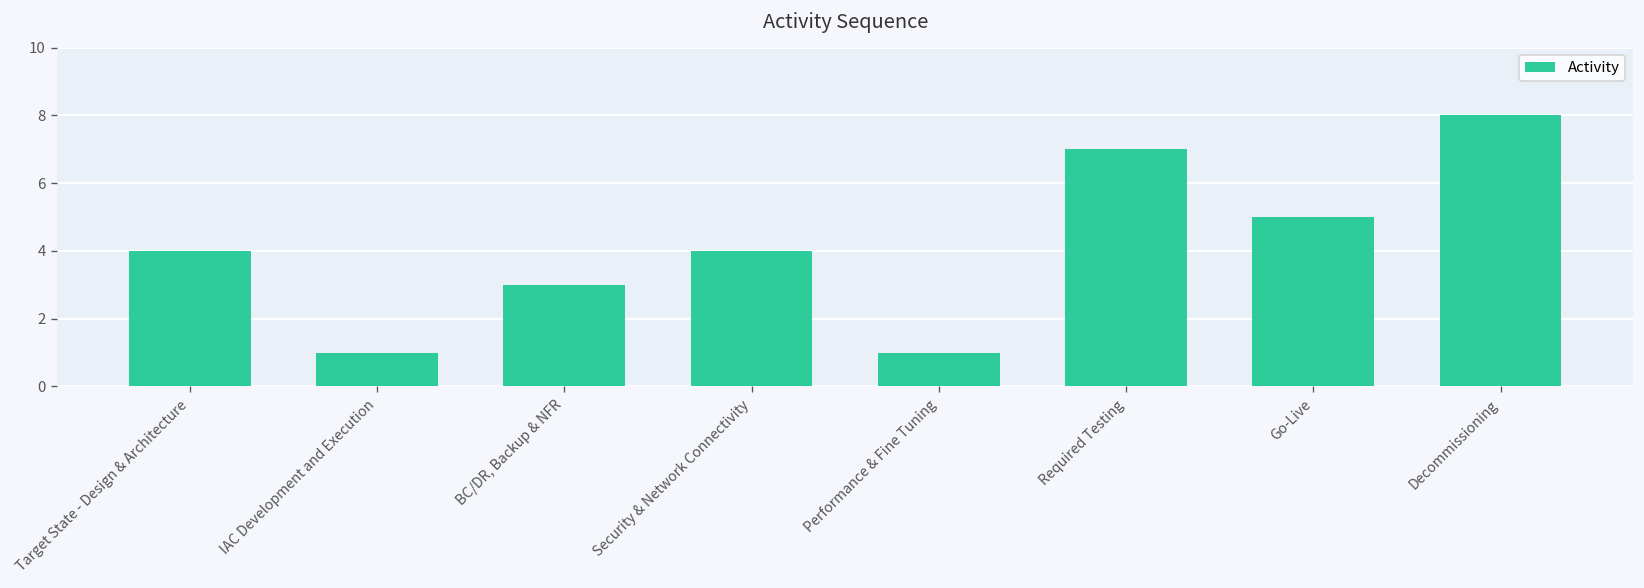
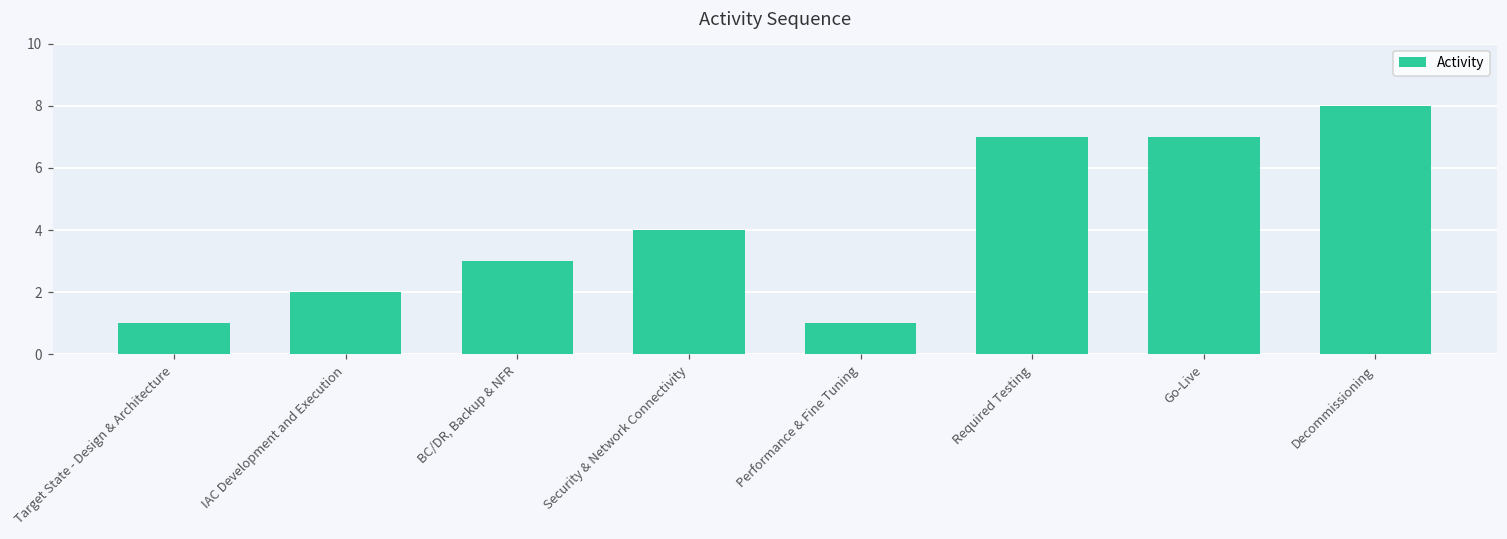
Target State - Design & Architecture: 4 -> 1
IAC Development and Execution: 1 -> 2
Go-Live: 5 -> 7
